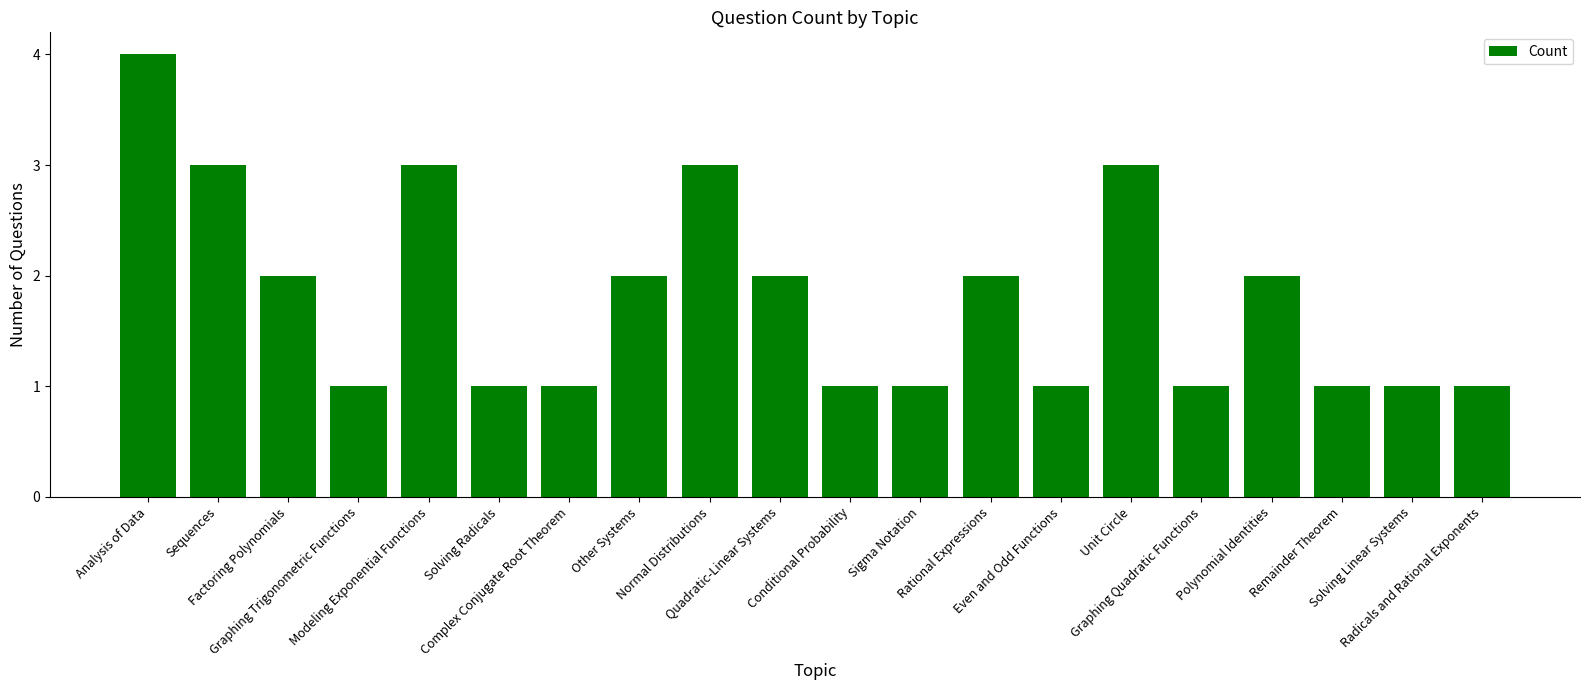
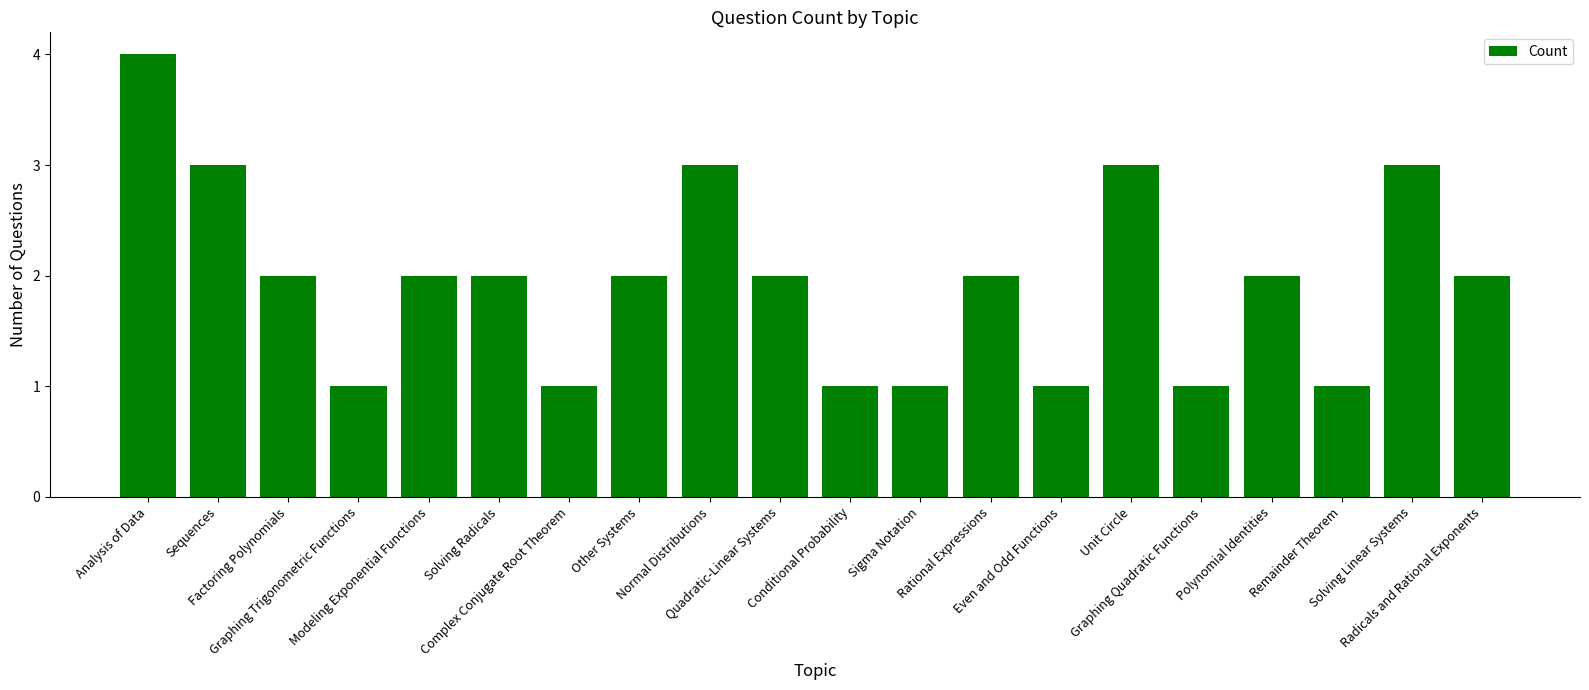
Modeling Exponential Functions: 3 -> 2
Solving Radicals: 1 -> 2
Solving Linear Systems: 1 -> 3
Radicals and Rational Exponents: 1 -> 2
